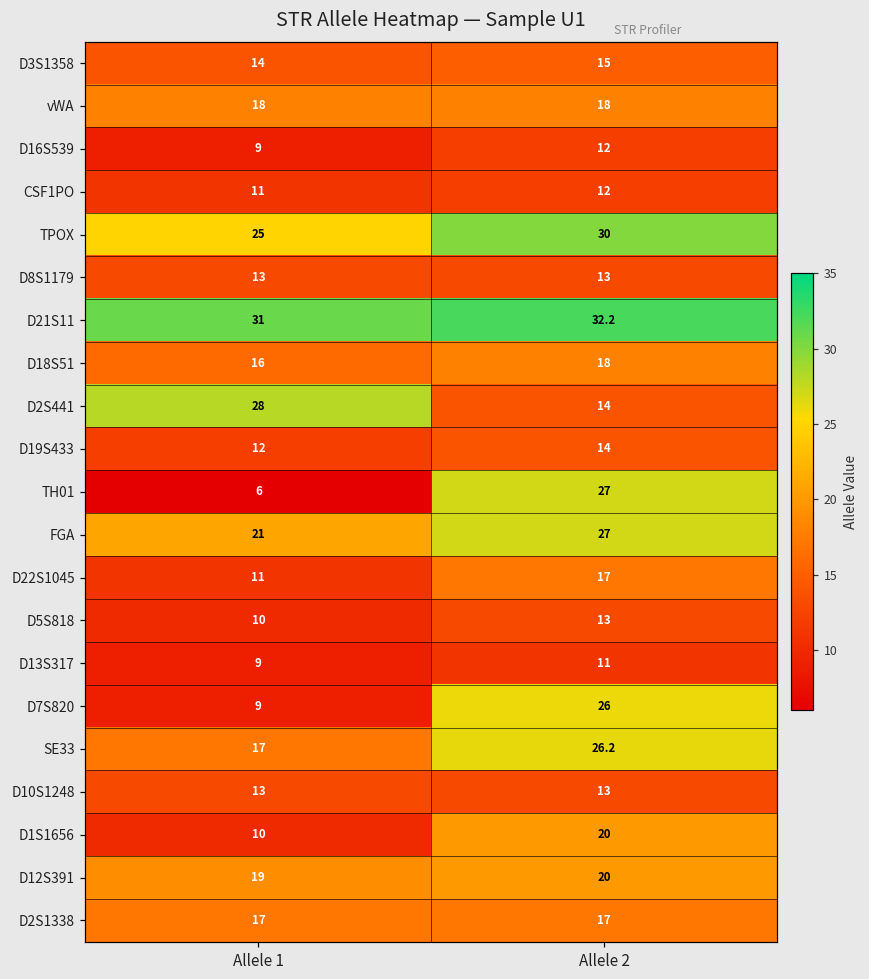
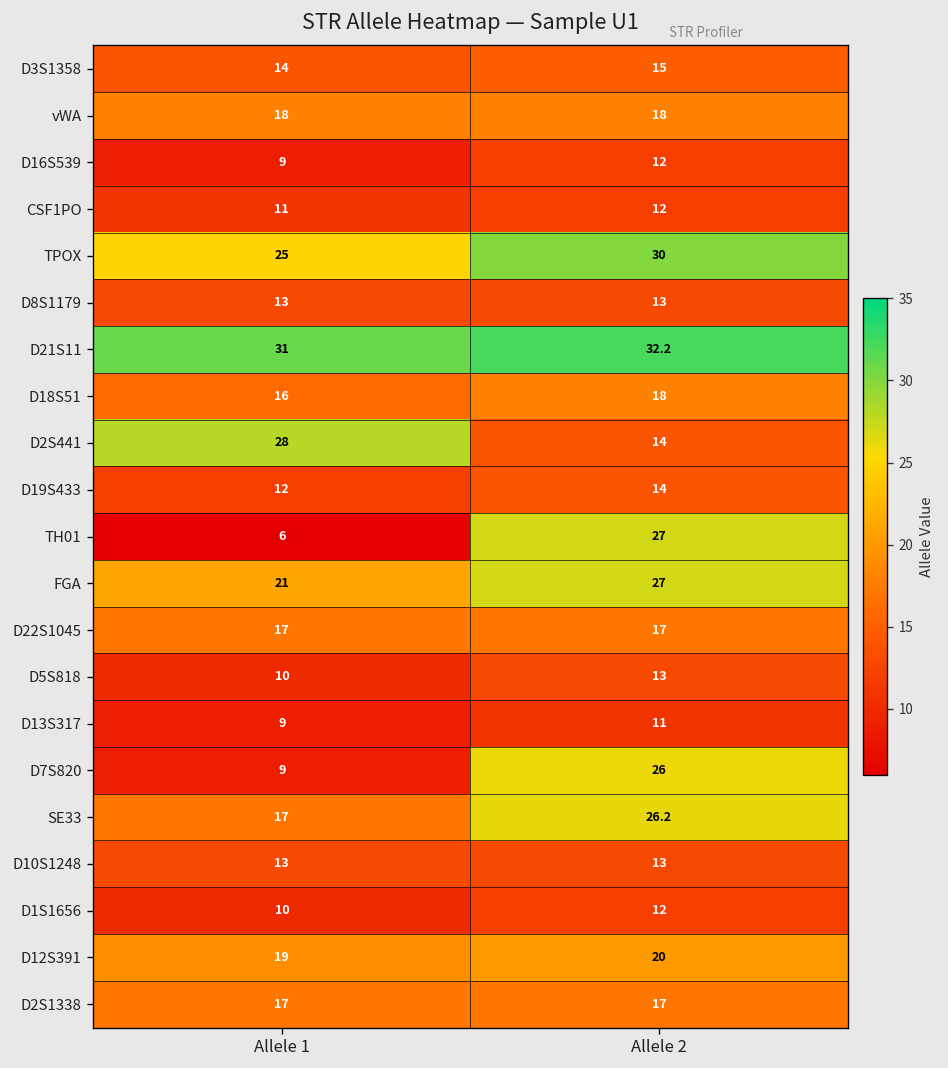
D22S1045, Allele 1: 11 -> 17
D1S1656, Allele 2: 20 -> 12
